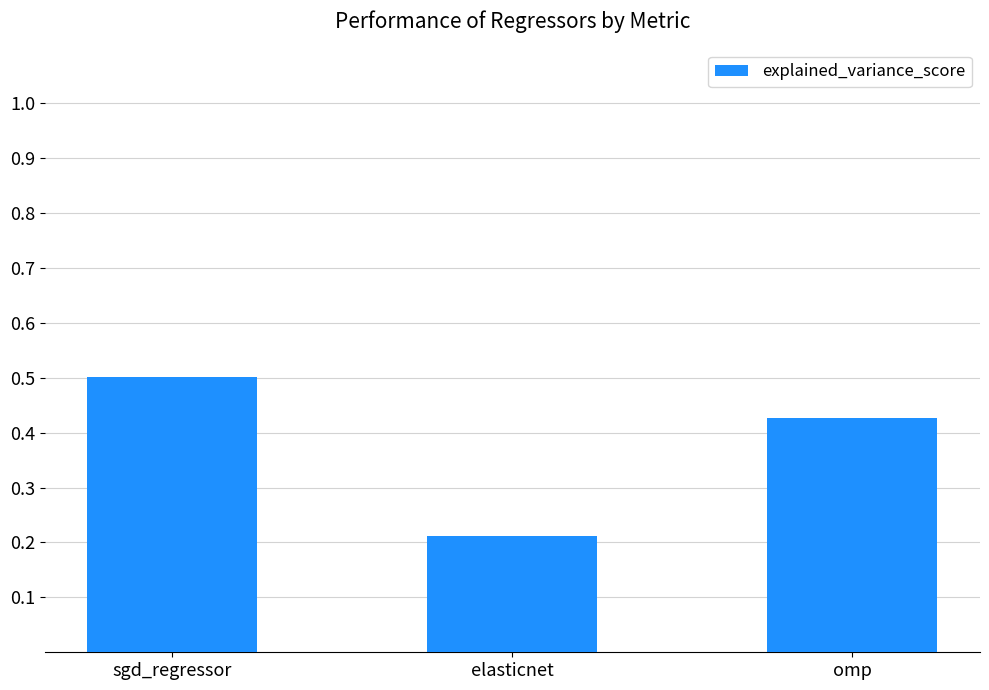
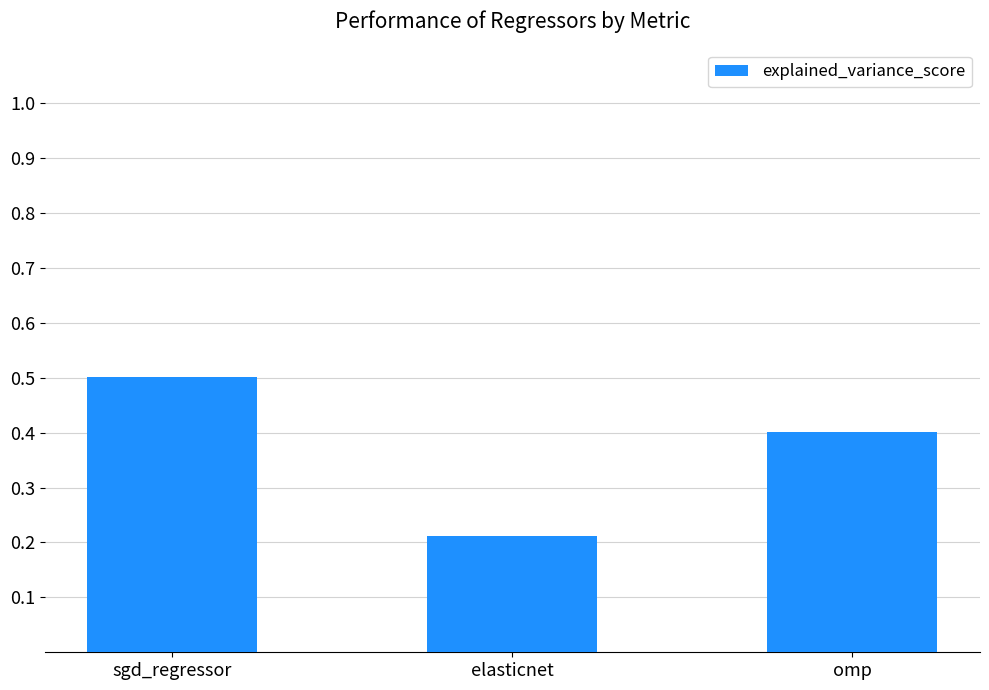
omp: 0.43 -> 0.40
